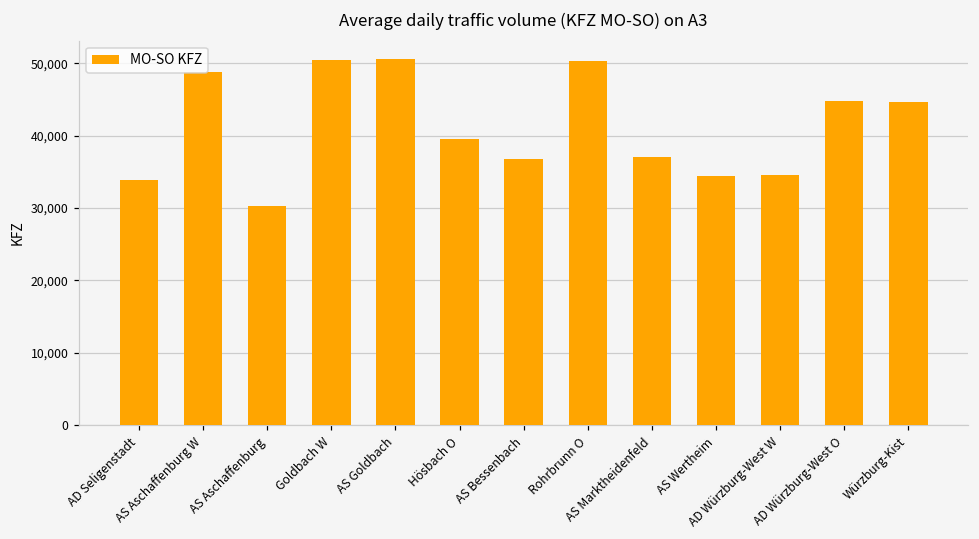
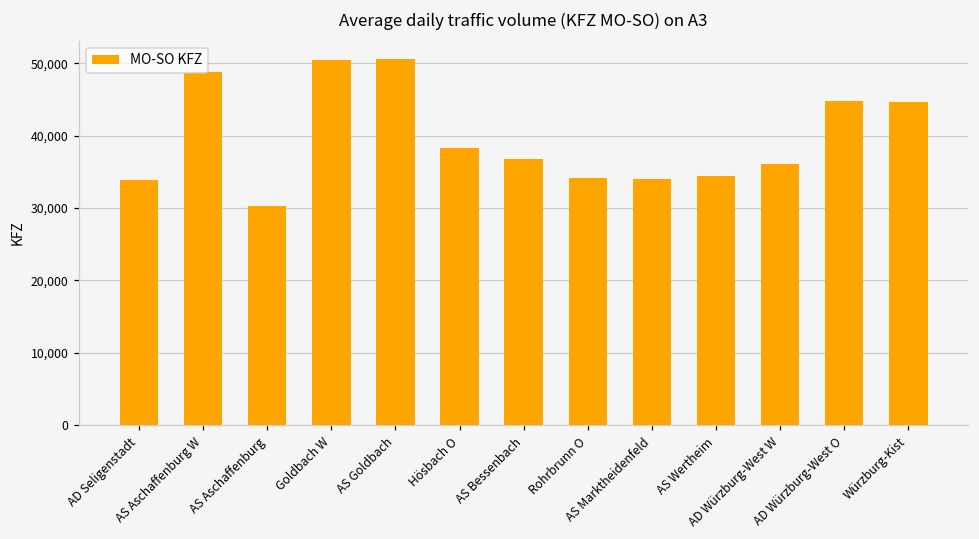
Hösbach O: 40,000 -> 38,000
Rohrbrunn O: 50,000 -> 34,000
AS Marktheidenfeld: 37,000 -> 34,000
AD Würzburg-West W: 35,000 -> 36,000
